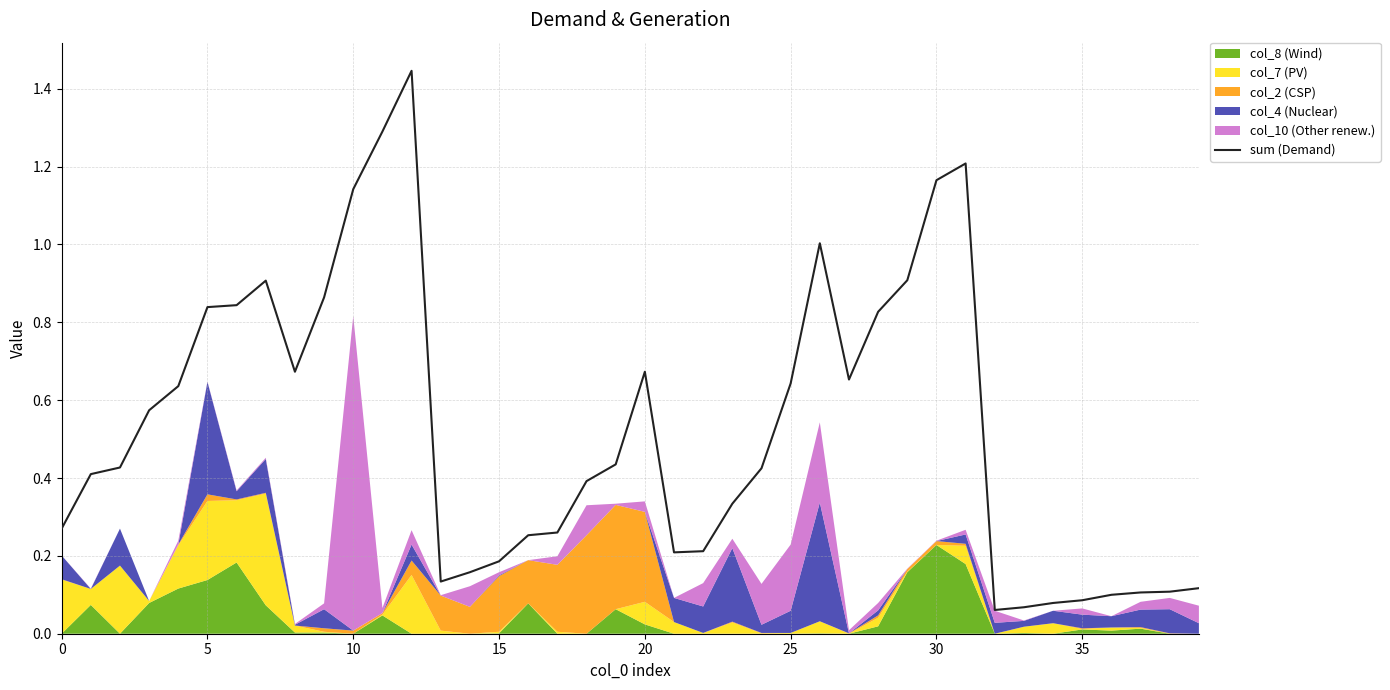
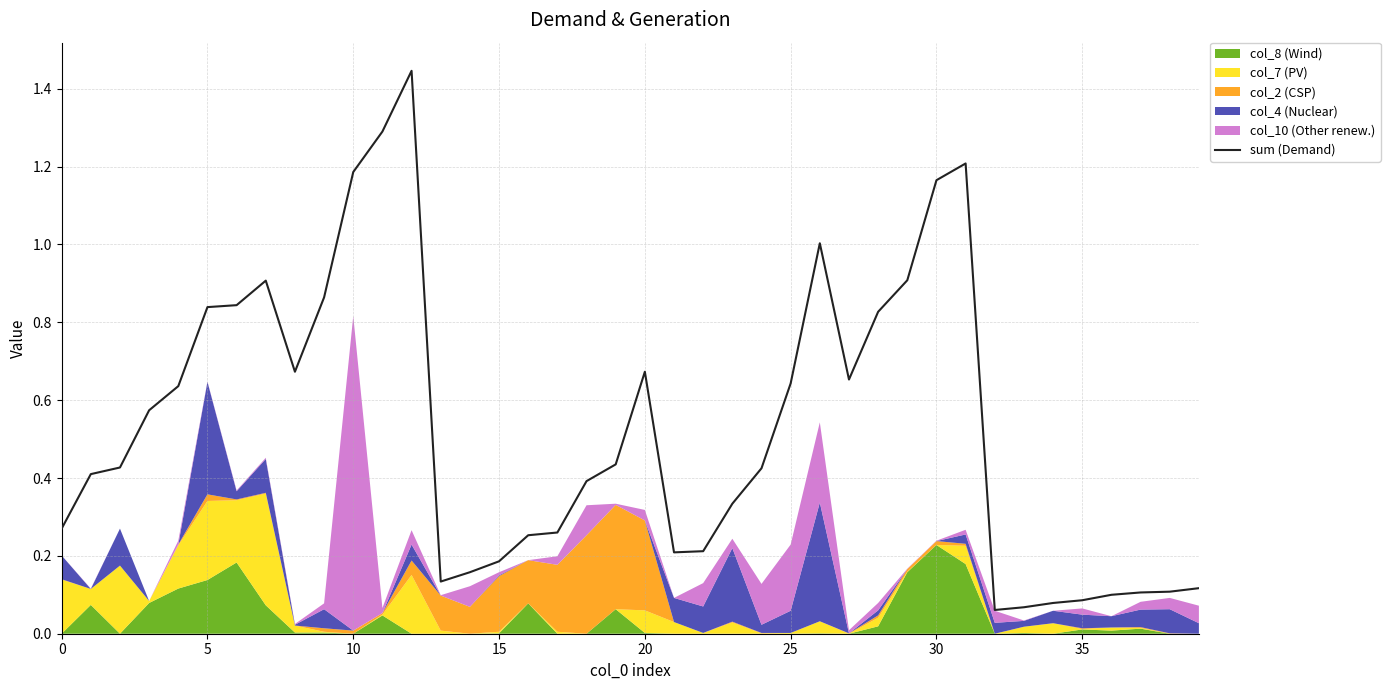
sum (Demand), 10: 1.14 -> 1.19
col_8 (Wind), 20: 0.02 -> 0.00
